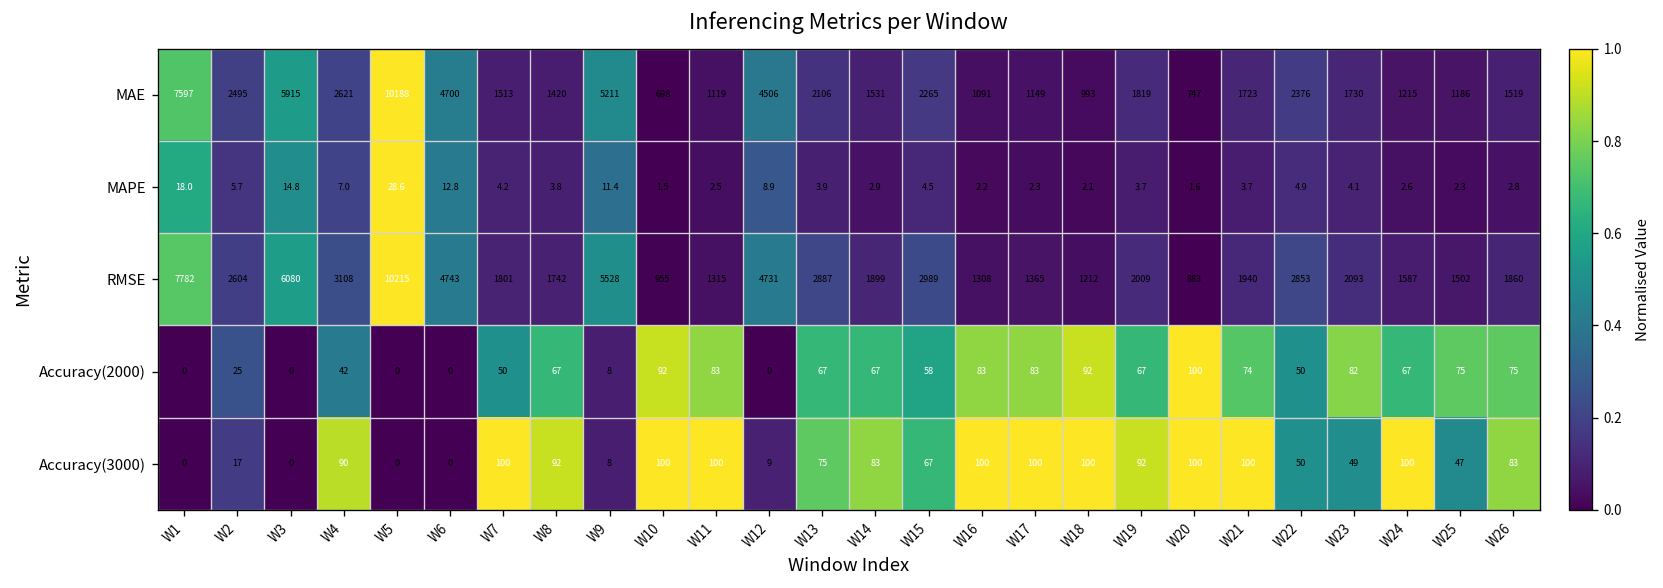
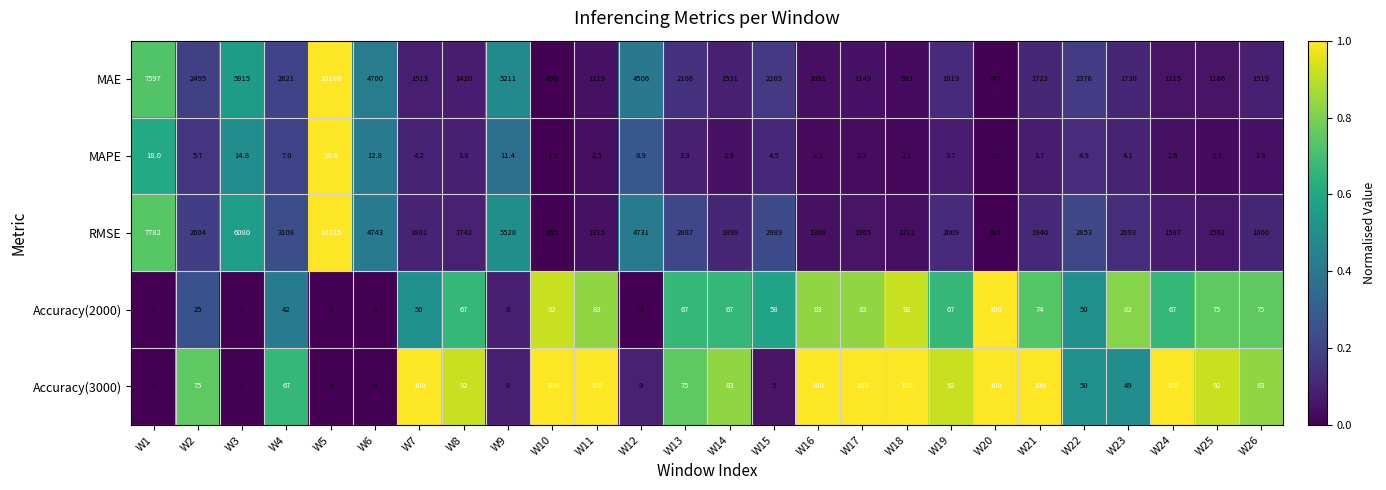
Accuracy(3000), W2: 17 -> 75
Accuracy(3000), W4: 90 -> 67
Accuracy(3000), W15: 67 -> 5
Accuracy(3000), W25: 47 -> 92
